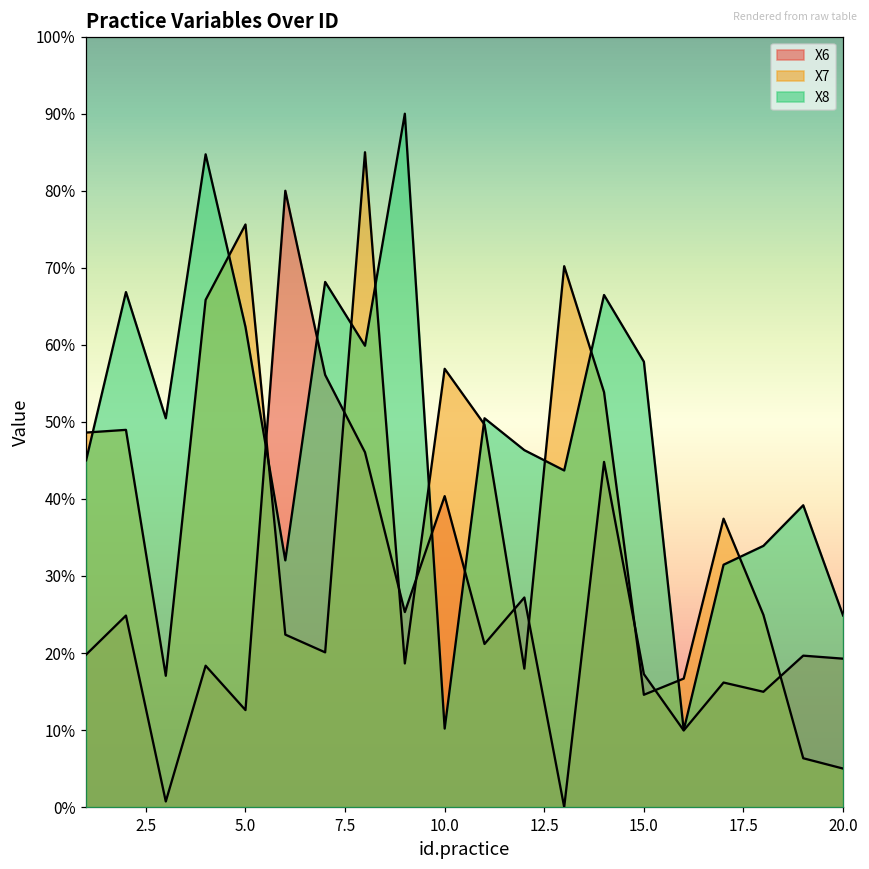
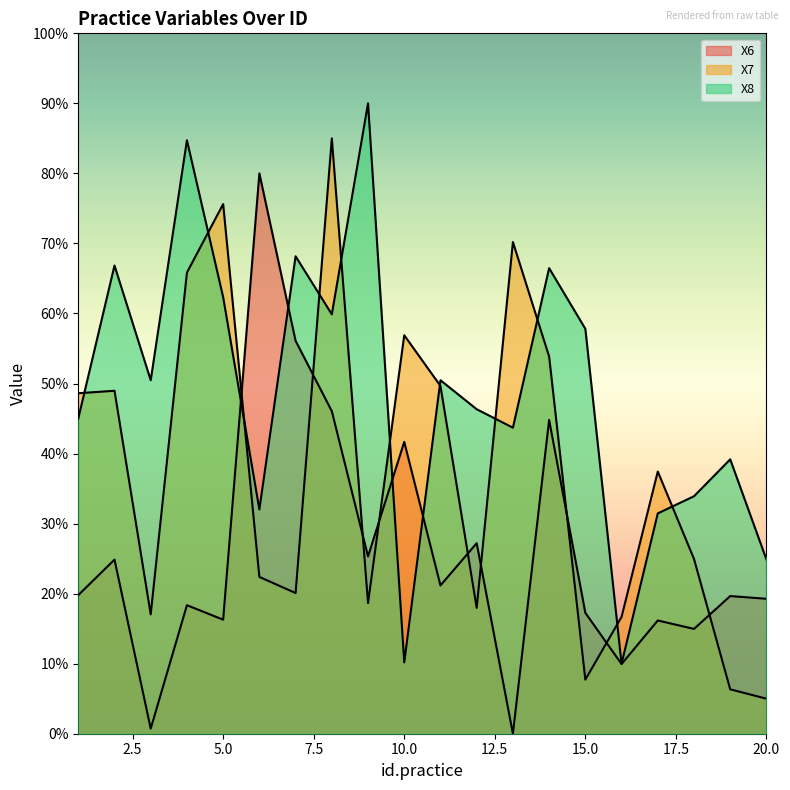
X6, 5.0: 13% -> 16%
X6, 10.0: 40% -> 42%
X7, 15.0: 15% -> 8%
